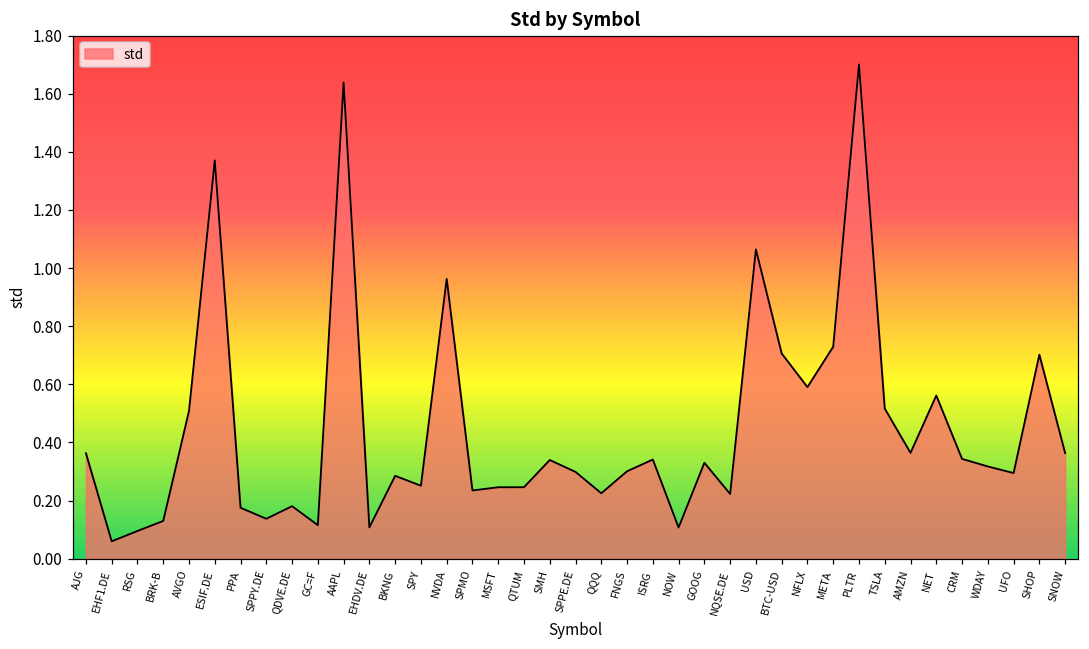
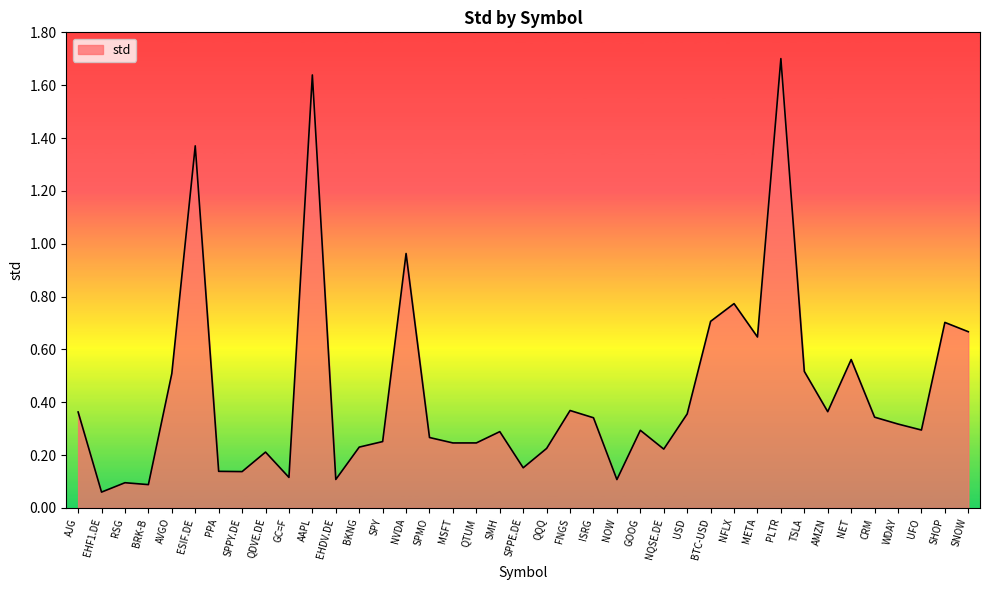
BRK-B: 0.13 -> 0.09
PPA: 0.18 -> 0.14
QDVE.DE: 0.18 -> 0.21
BKNG: 0.29 -> 0.23
SPMO: 0.23 -> 0.27
SMH: 0.34 -> 0.29
SPPE.DE: 0.30 -> 0.15
FNGS: 0.30 -> 0.37
GOOG: 0.33 -> 0.29
USD: 1.06 -> 0.36
NFLX: 0.59 -> 0.77
META: 0.73 -> 0.65
SNOW: 0.36 -> 0.67
